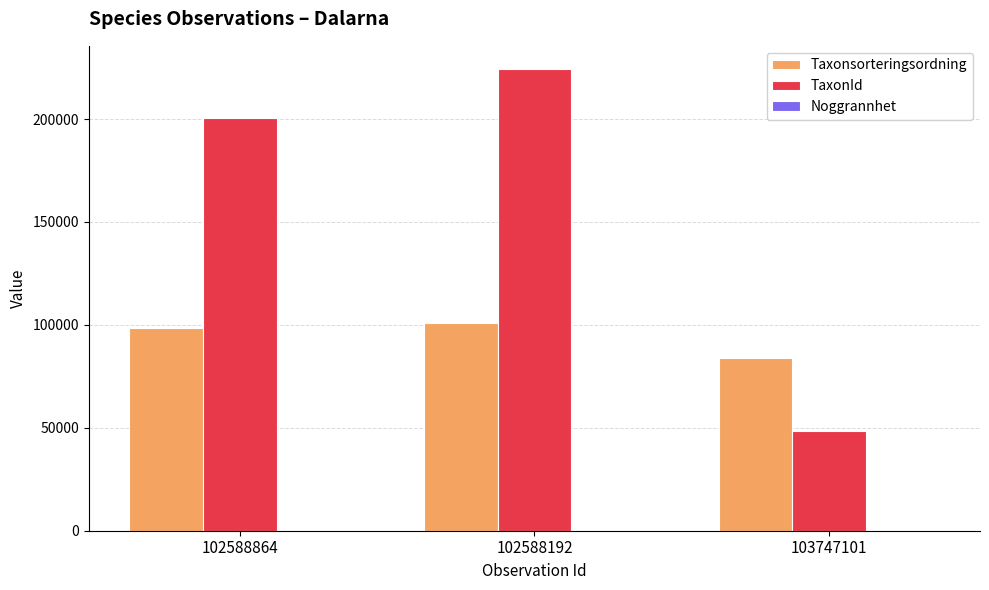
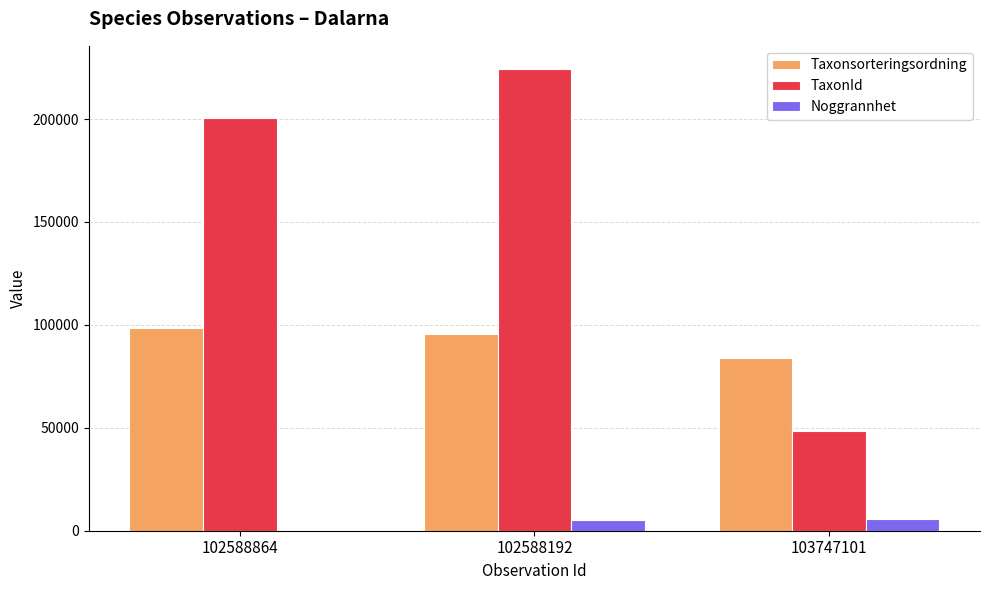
Taxonsorteringsordning, 102588192: 101000 -> 96000
Noggrannhet, 102588192: 0 -> 5000
Noggrannhet, 103747101: 0 -> 6000
